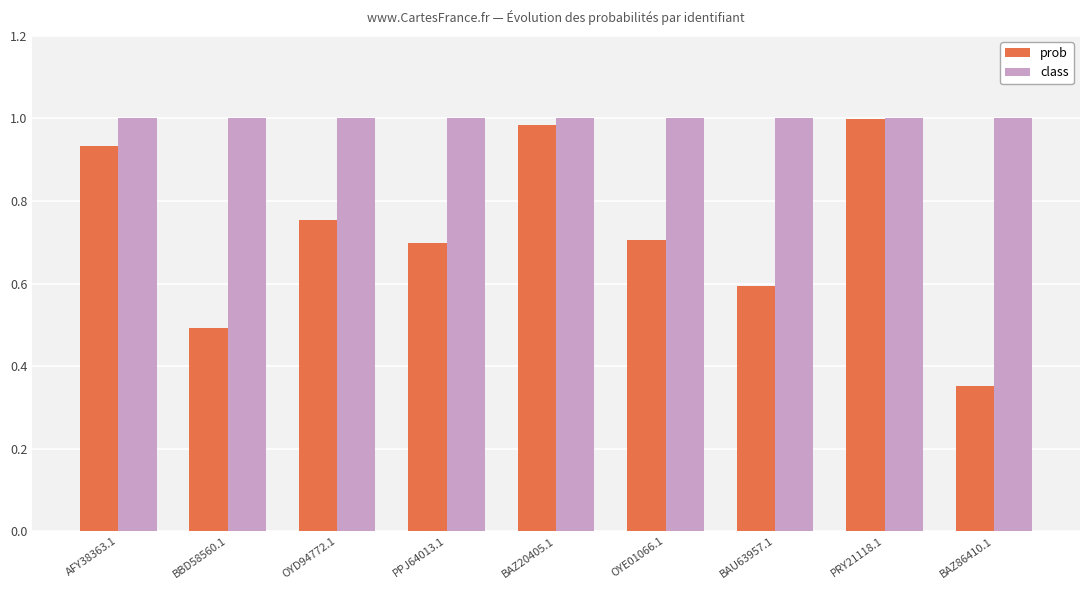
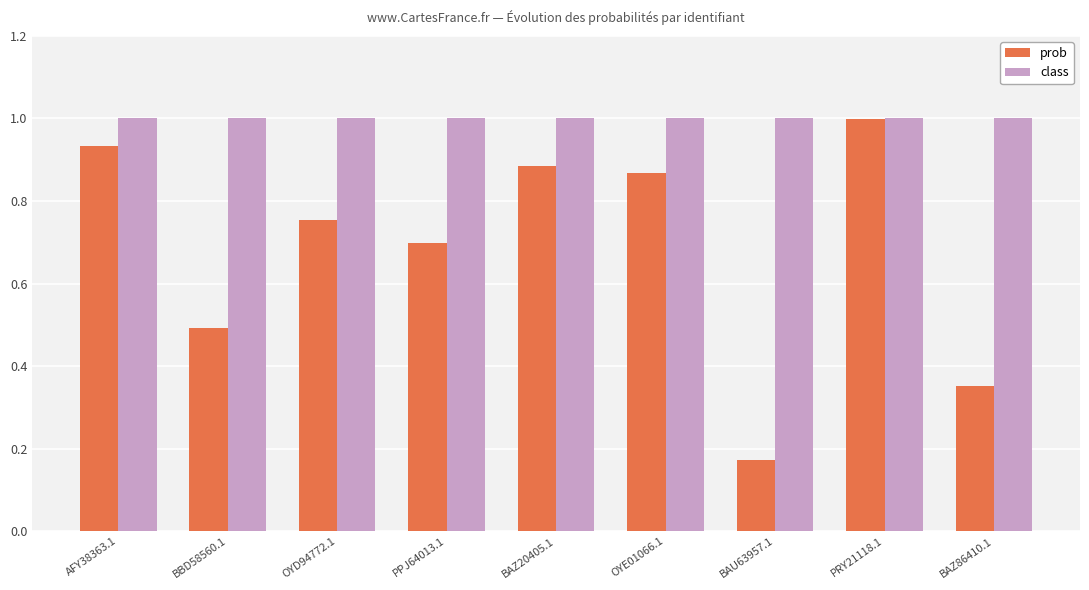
prob, BAZ20405.1: 0.98 -> 0.88
prob, OYE01066.1: 0.71 -> 0.87
prob, BAU63957.1: 0.59 -> 0.17
